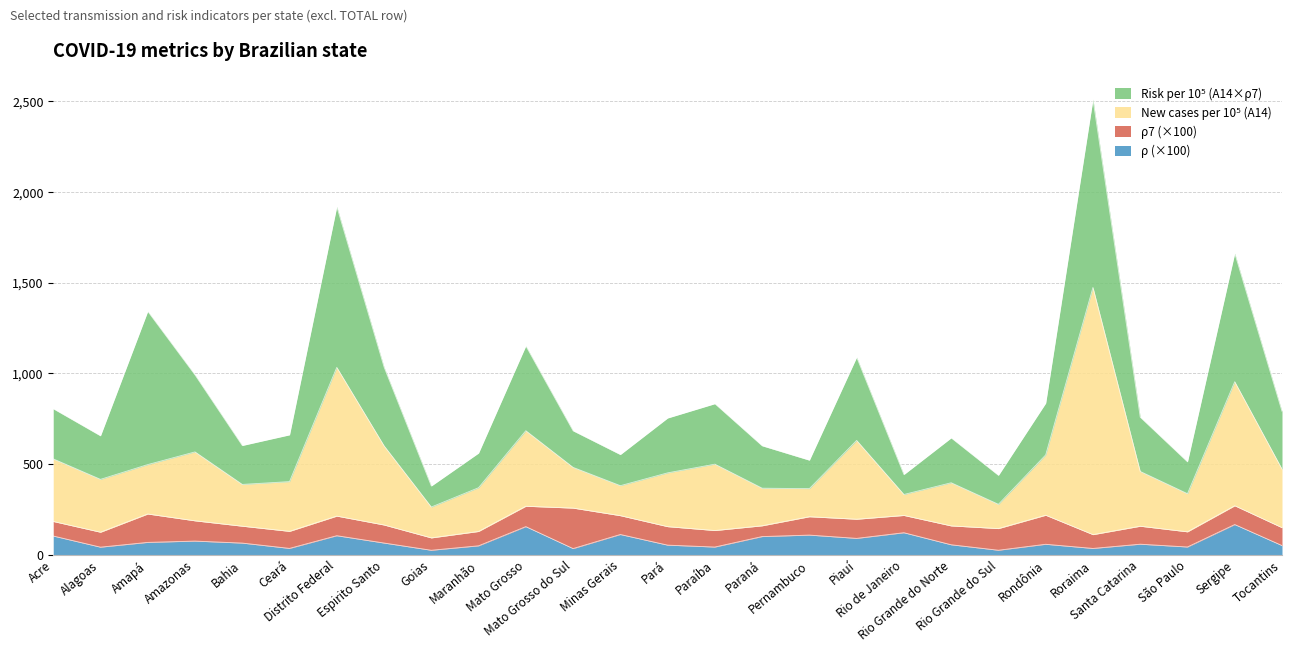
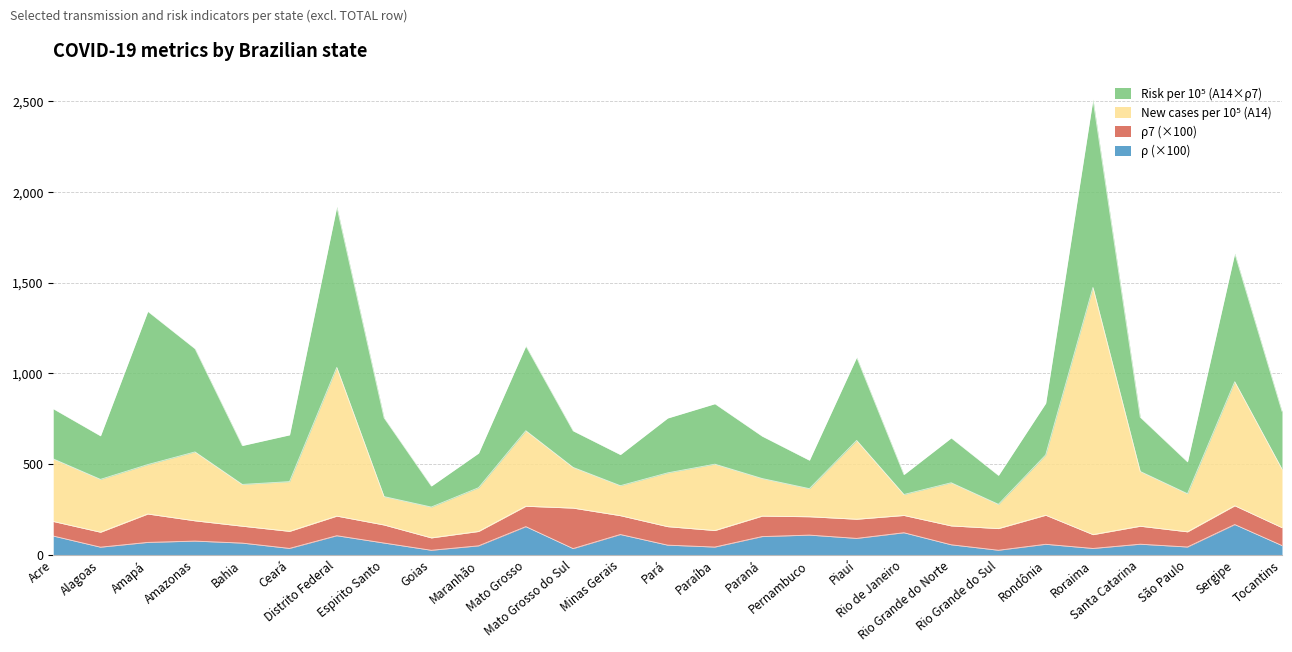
Risk per 10⁵ (A14×ρ7), Amazonas: 420 -> 570
New cases per 10⁵ (A14), Espirito Santo: 440 -> 160
ρ7 (×100), Paraná: 60 -> 110
